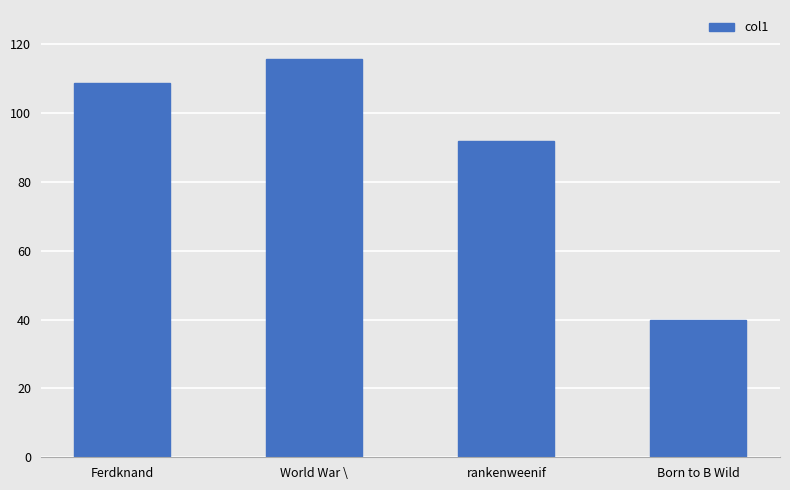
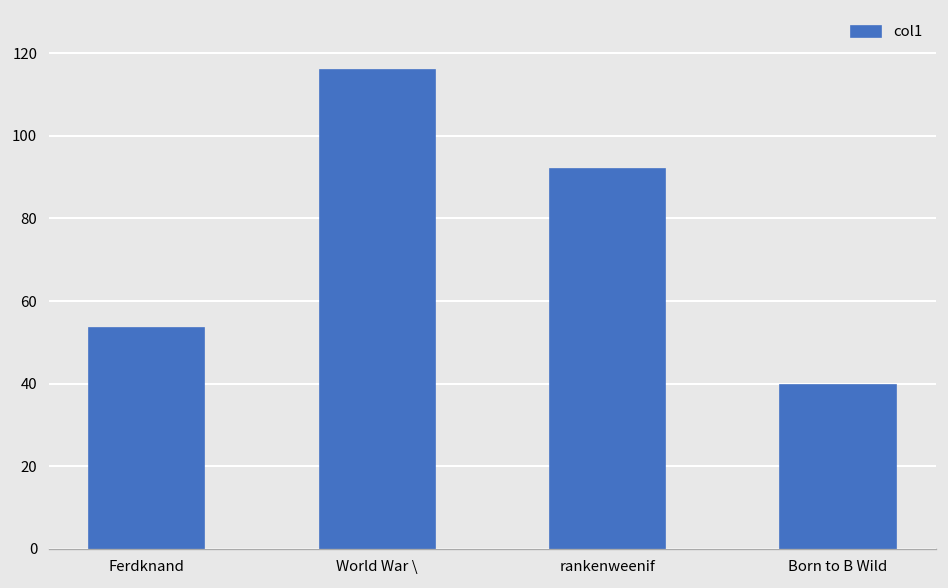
Ferdknand: 109 -> 53
